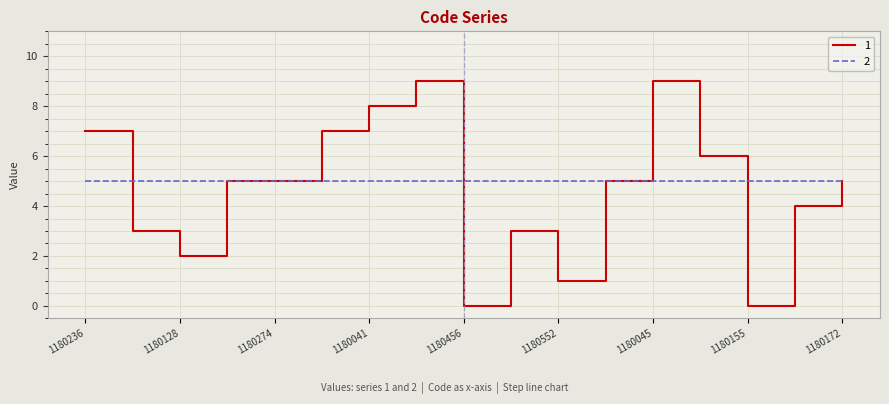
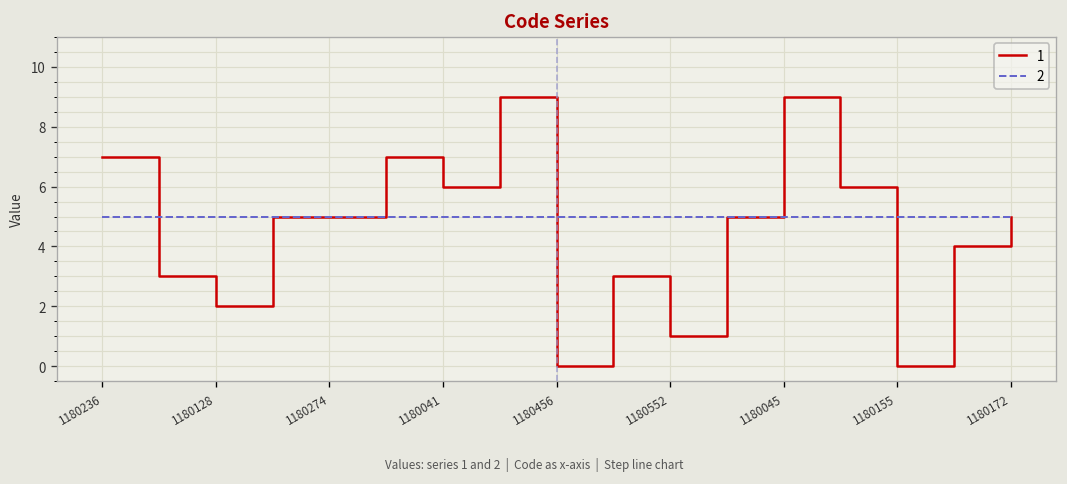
1, 1180041: 8 -> 6
